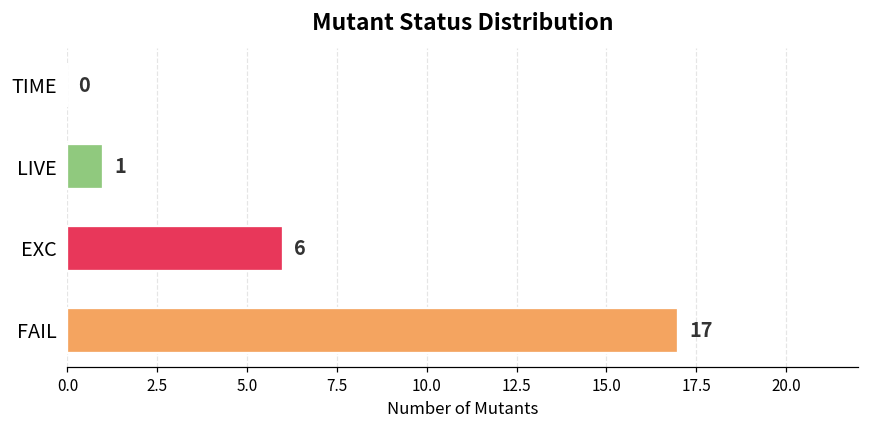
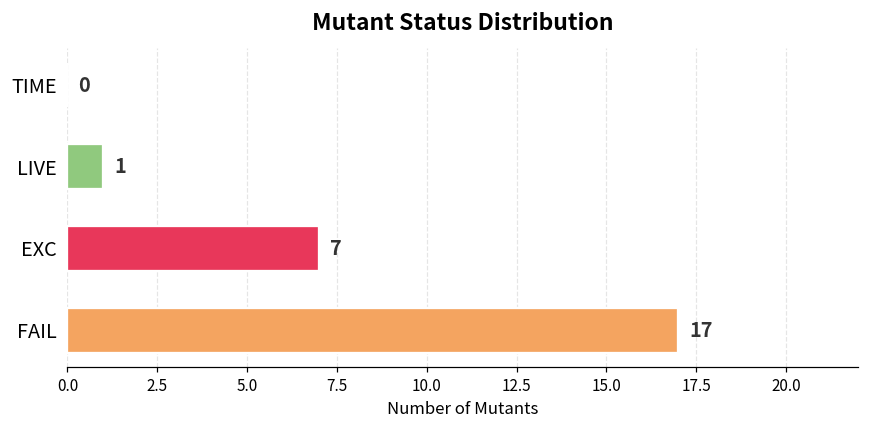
EXC: 6 -> 7
